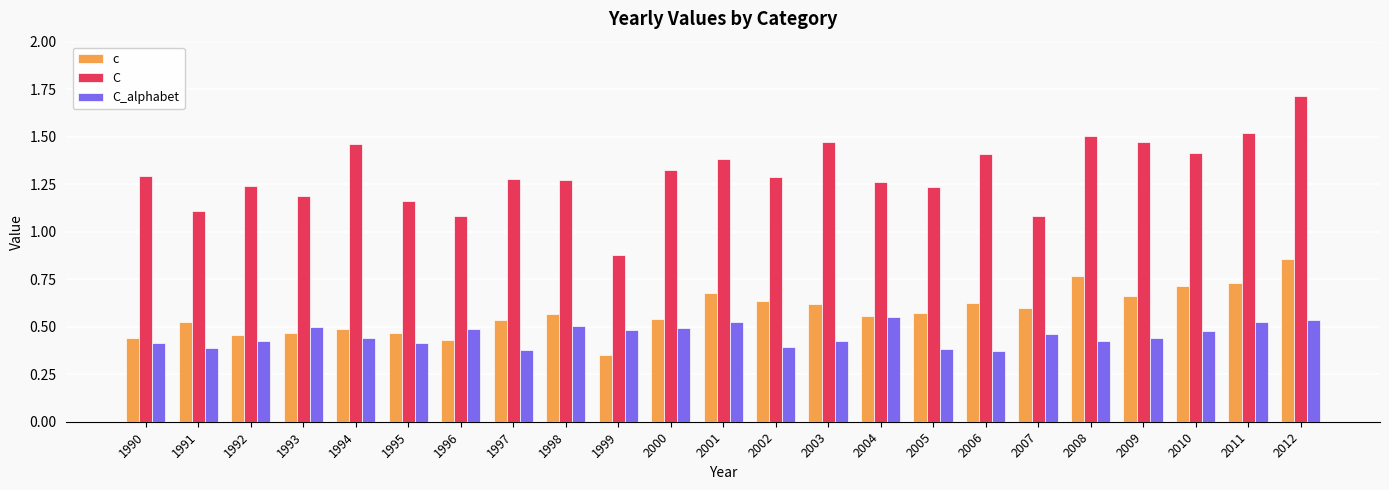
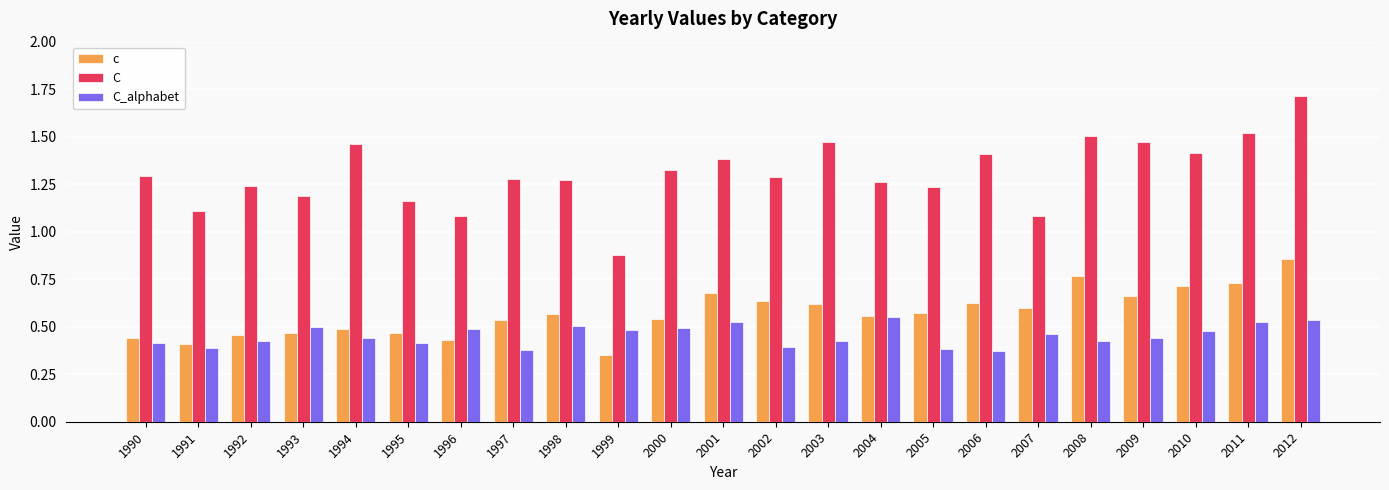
c, 1991: 0.52 -> 0.41
